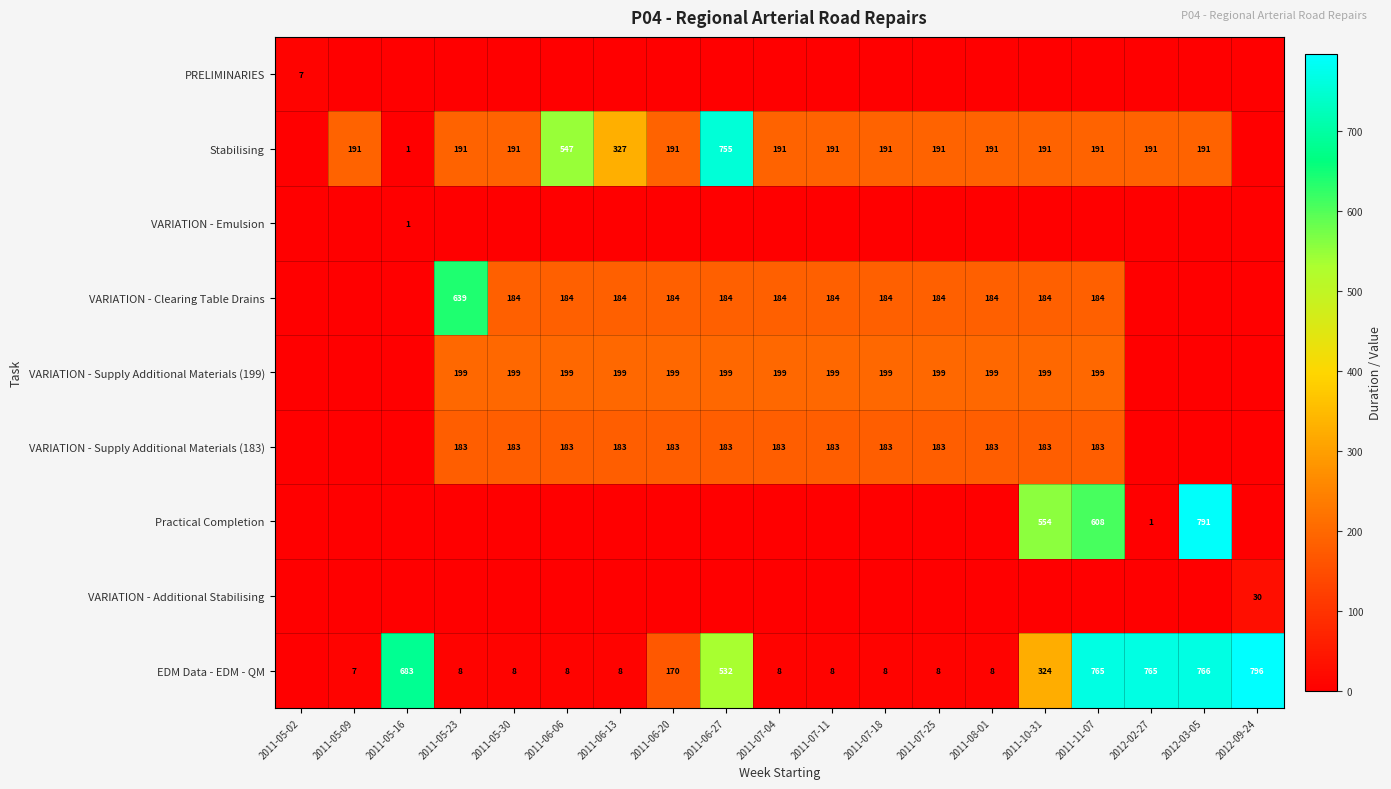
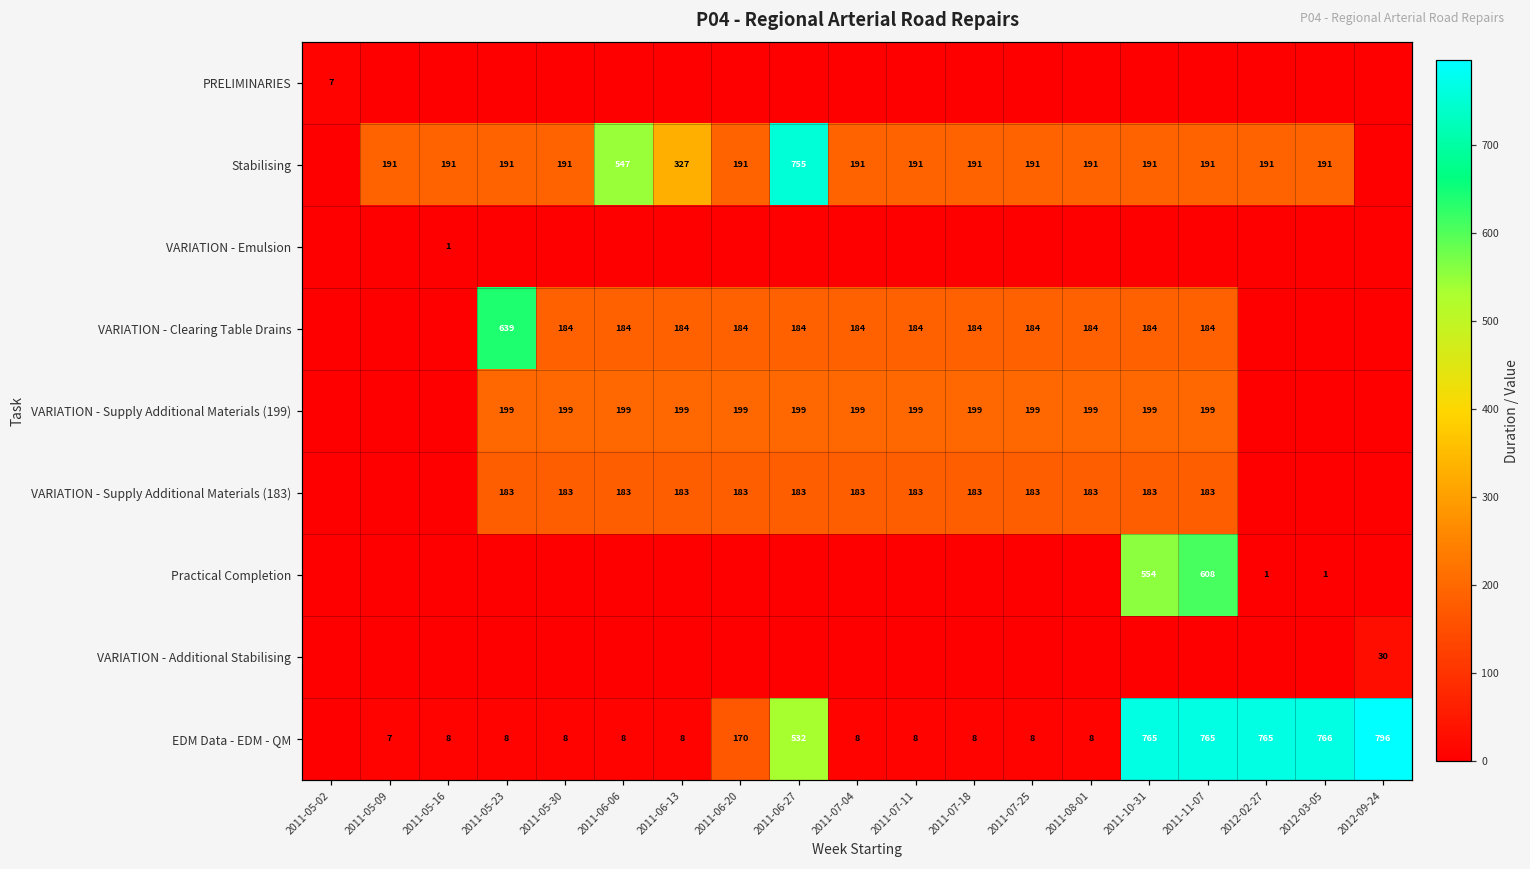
Stabilising, 2011-05-16: 1 -> 191
Practical Completion, 2012-03-05: 791 -> 1
EDM Data - EDM - QM, 2011-05-16: 683 -> 8
EDM Data - EDM - QM, 2011-10-31: 324 -> 765
